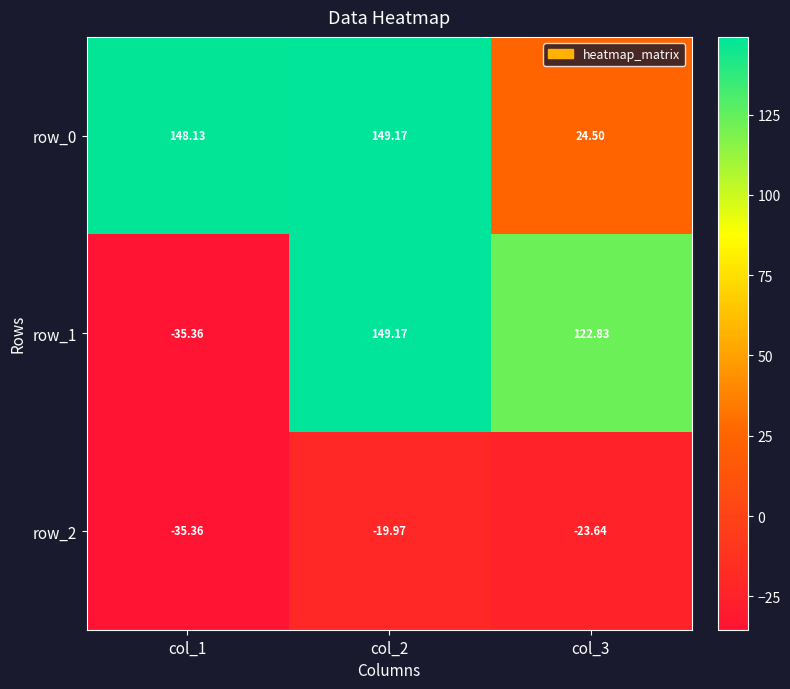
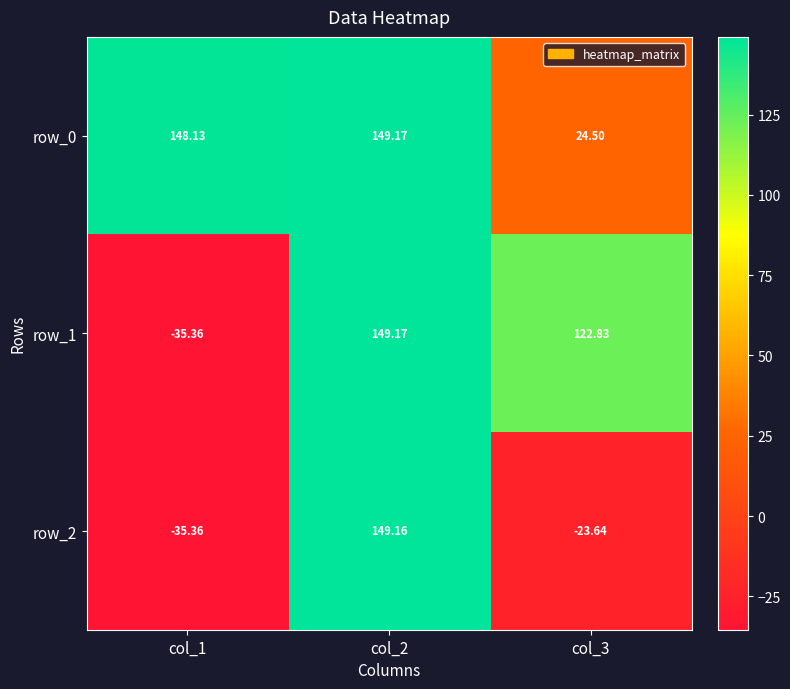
row_2, col_2: -19.97 -> 149.16
